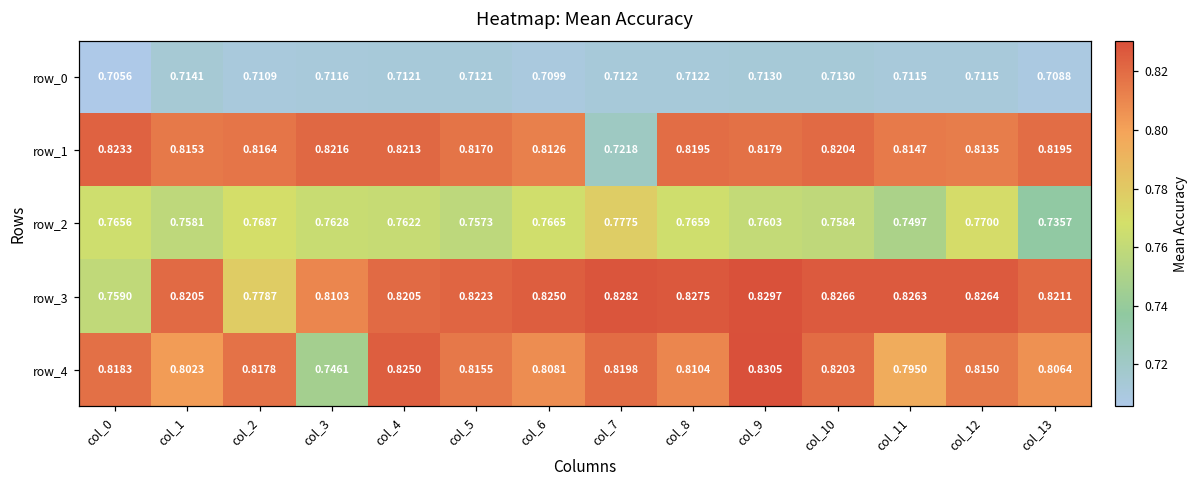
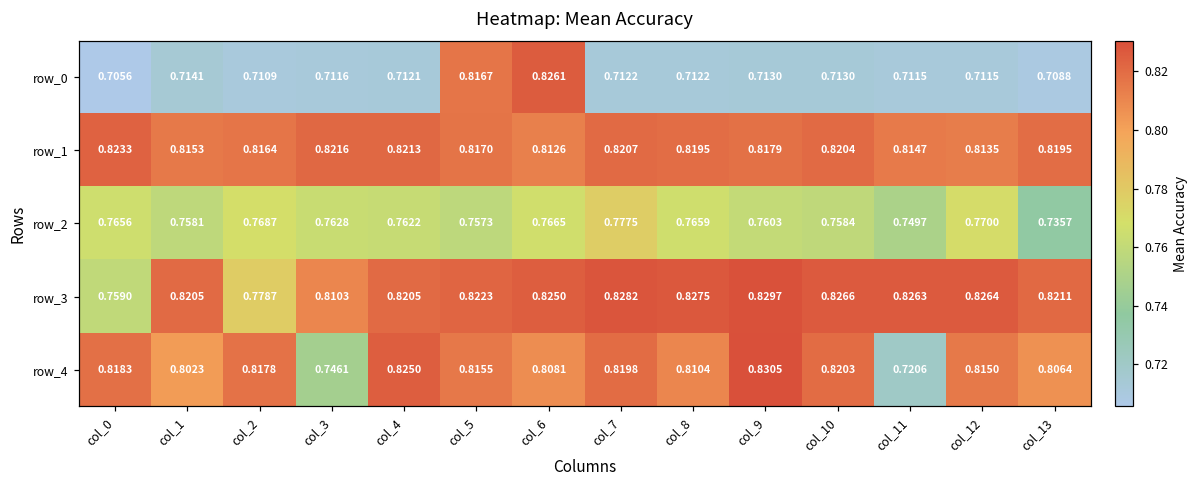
row_0, col_5: 0.7121 -> 0.8167
row_0, col_6: 0.7099 -> 0.8261
row_1, col_7: 0.7218 -> 0.8207
row_4, col_11: 0.7950 -> 0.7206
